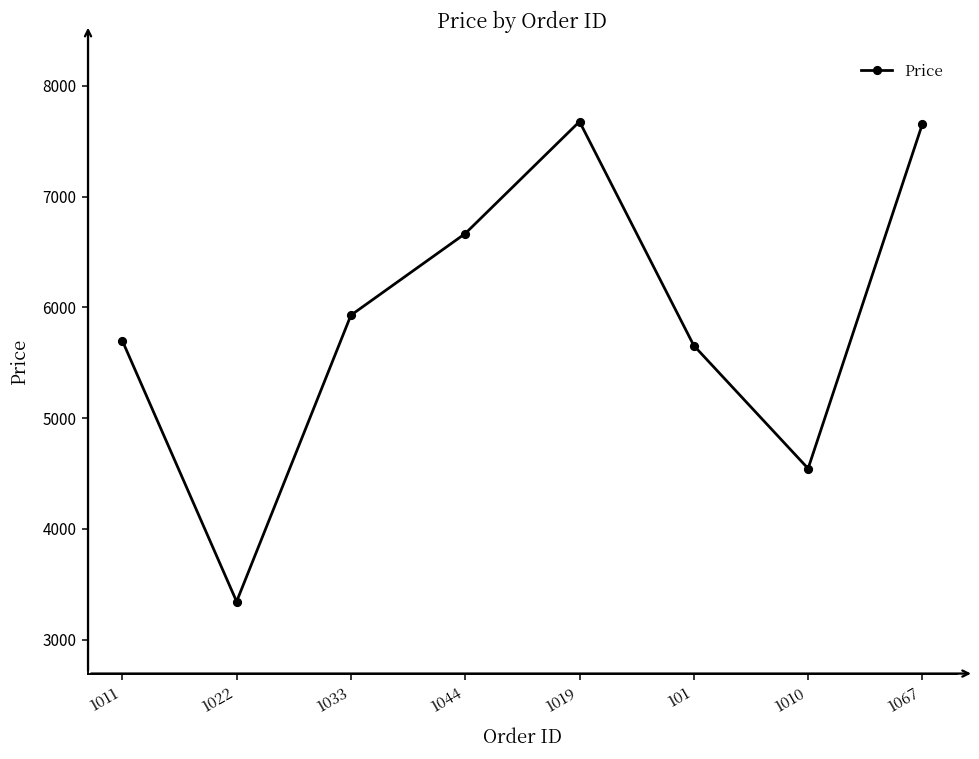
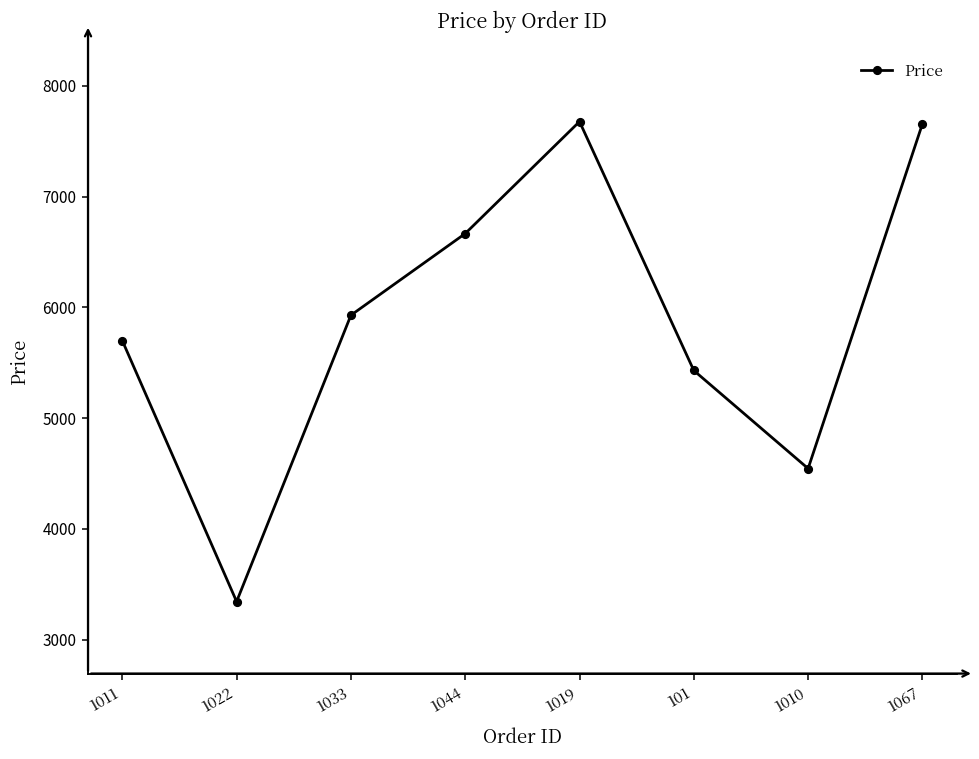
101: 5660 -> 5430
